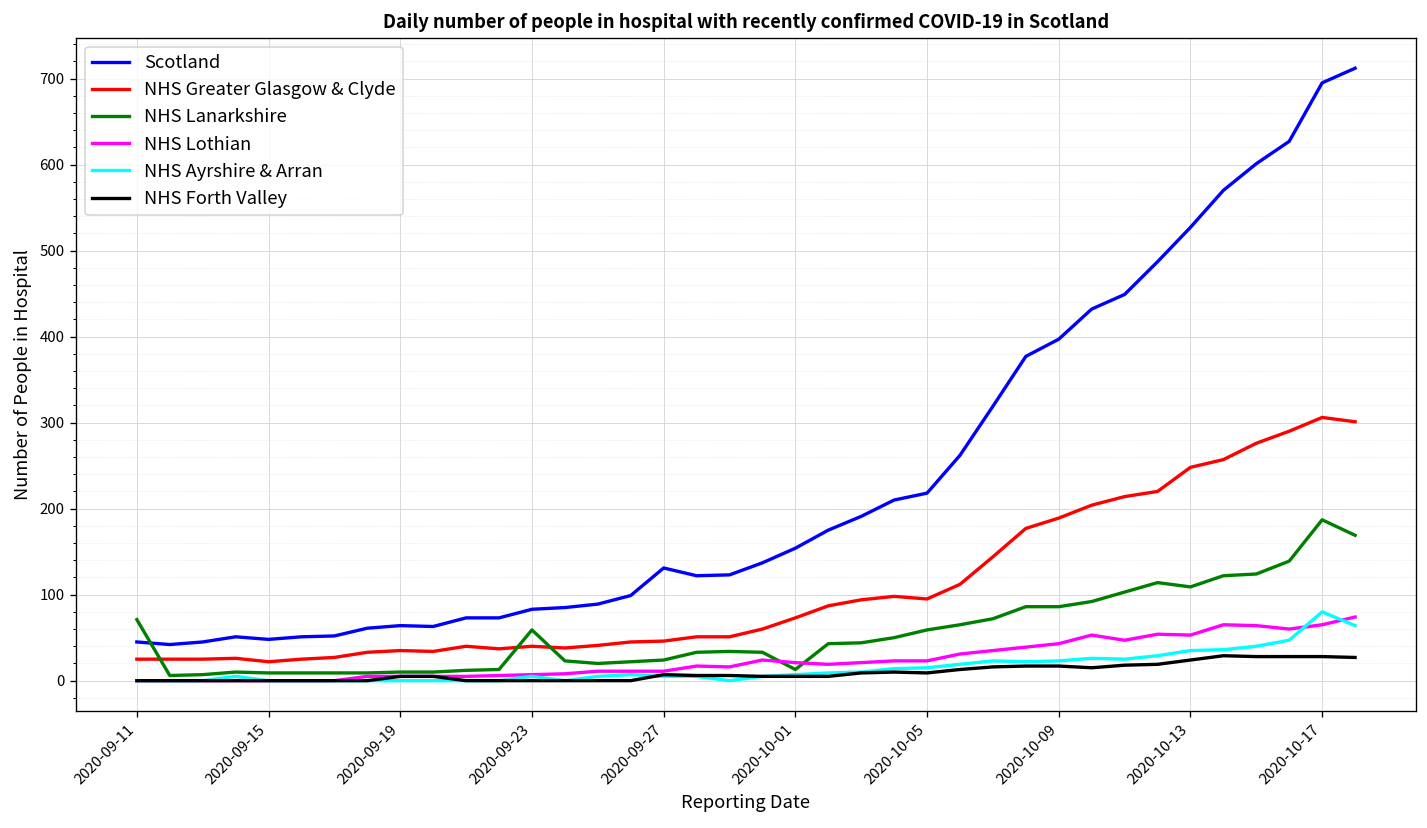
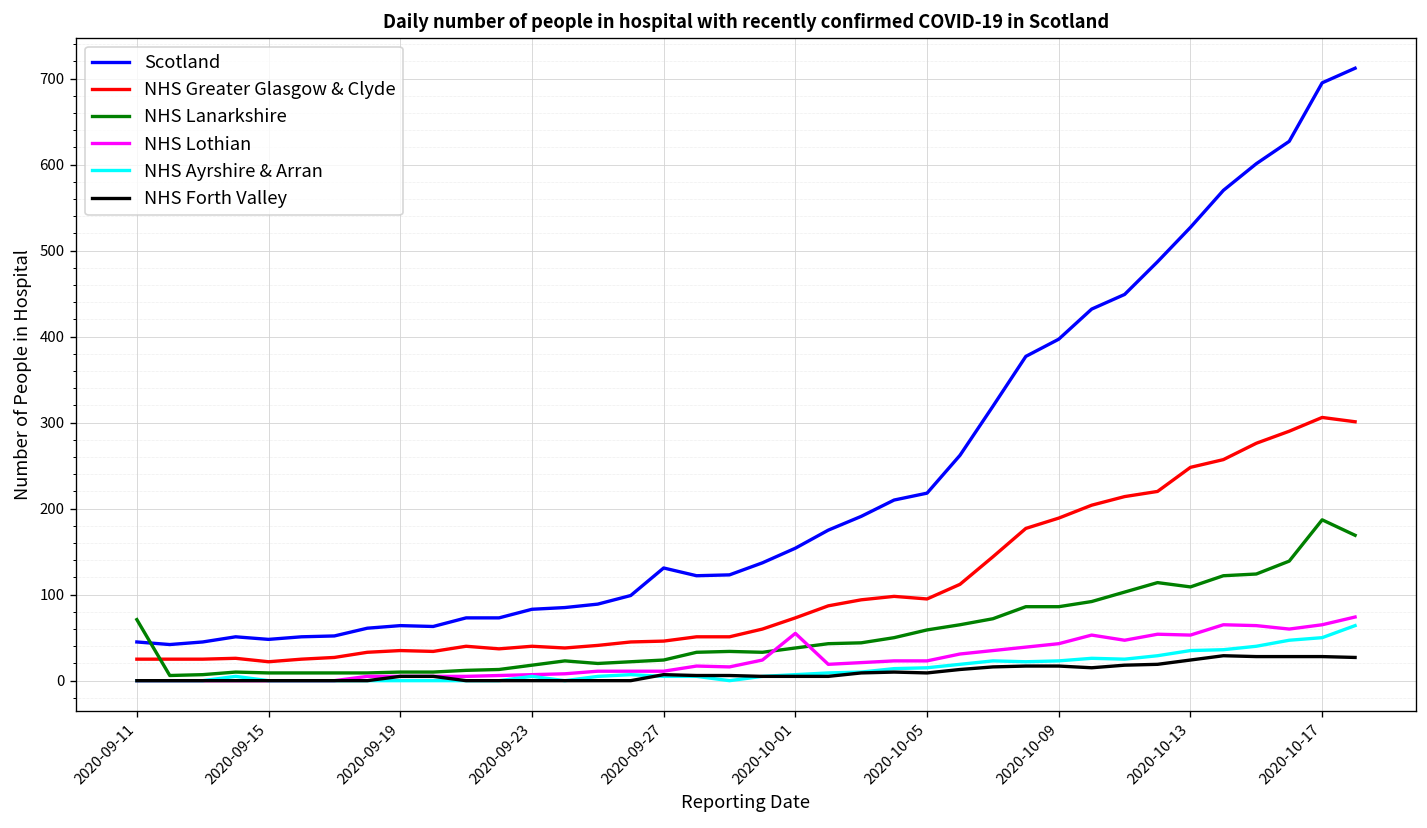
NHS Lanarkshire, 2020-09-23: 60 -> 20
NHS Lanarkshire, 2020-10-01: 10 -> 40
NHS Lothian, 2020-10-01: 20 -> 60
NHS Ayrshire & Arran, 2020-10-17: 80 -> 50
